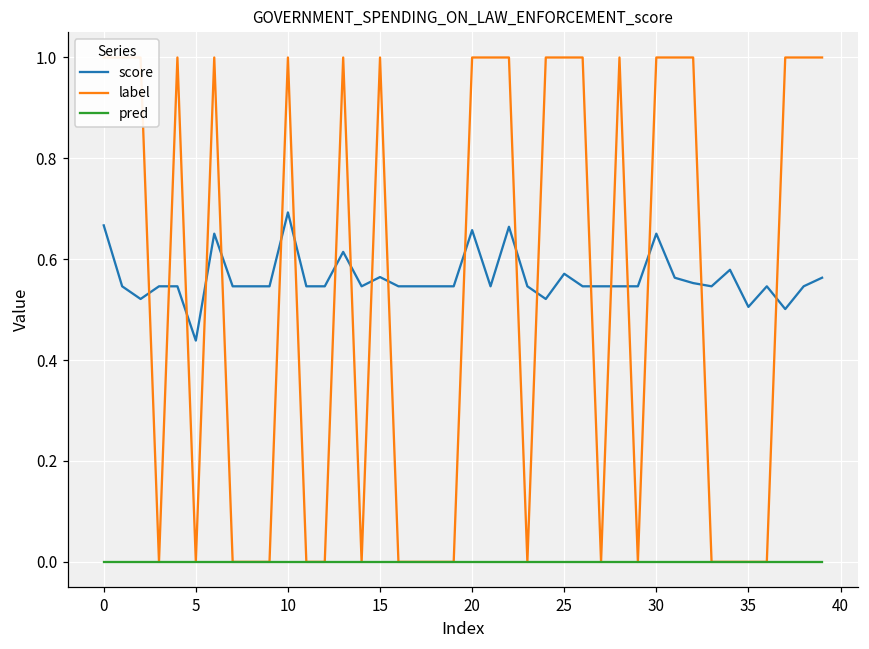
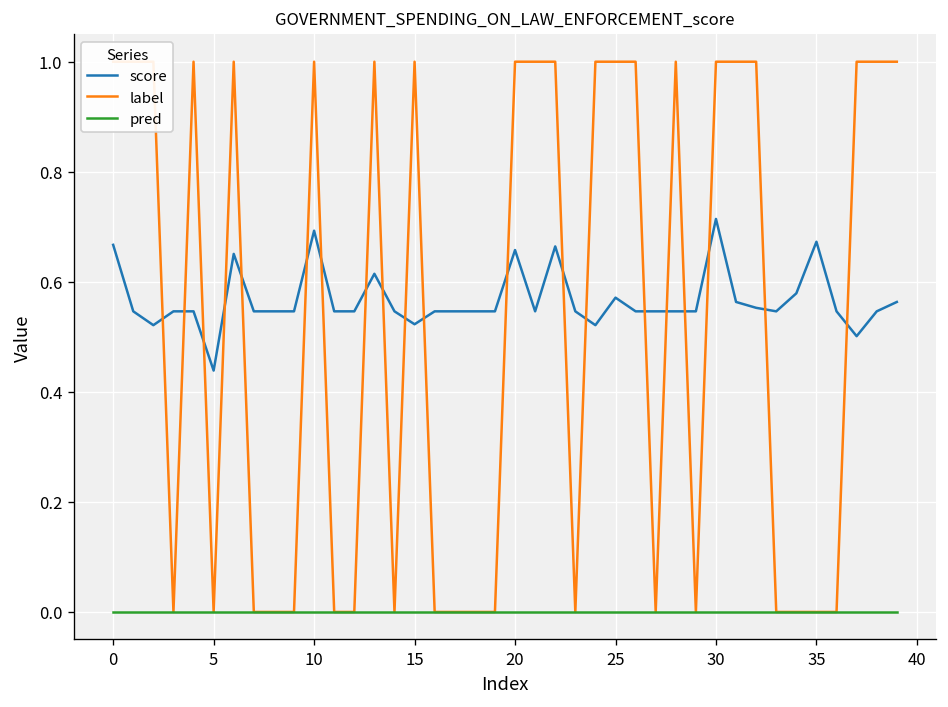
score, 15: 0.56 -> 0.52
score, 30: 0.65 -> 0.71
score, 35: 0.51 -> 0.67
